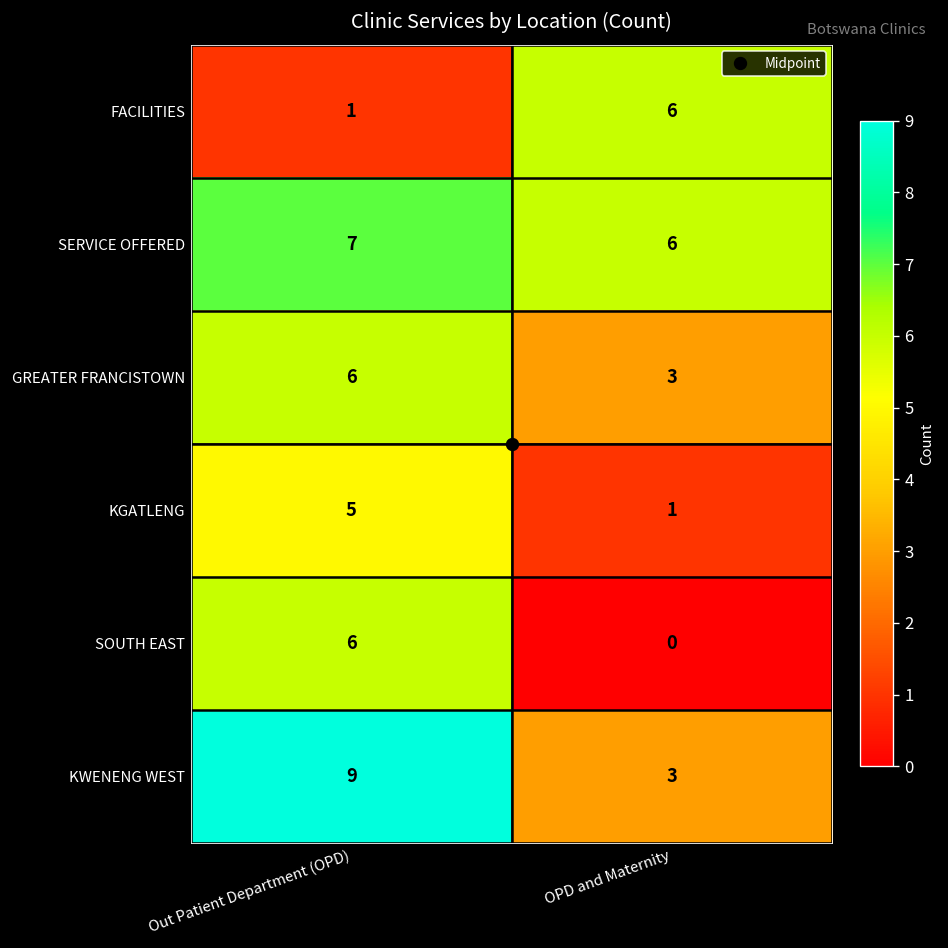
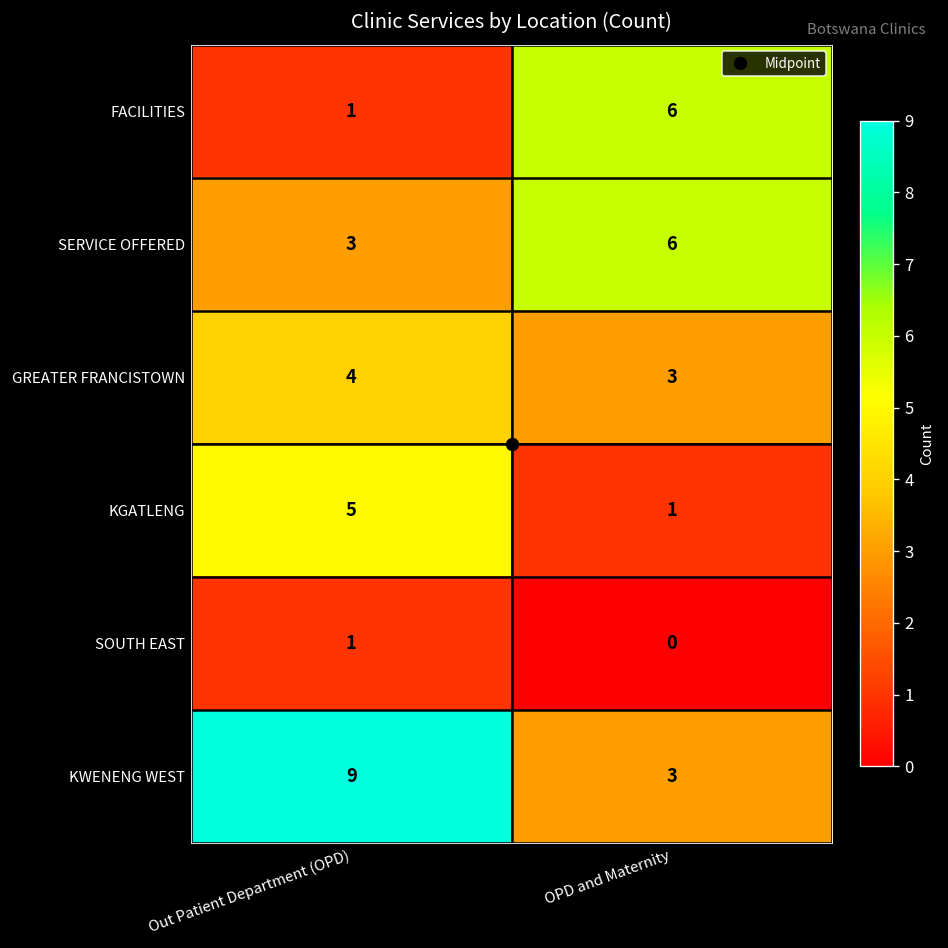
SERVICE OFFERED, Out Patient Department (OPD): 7 -> 3
GREATER FRANCISTOWN, Out Patient Department (OPD): 6 -> 4
SOUTH EAST, Out Patient Department (OPD): 6 -> 1
